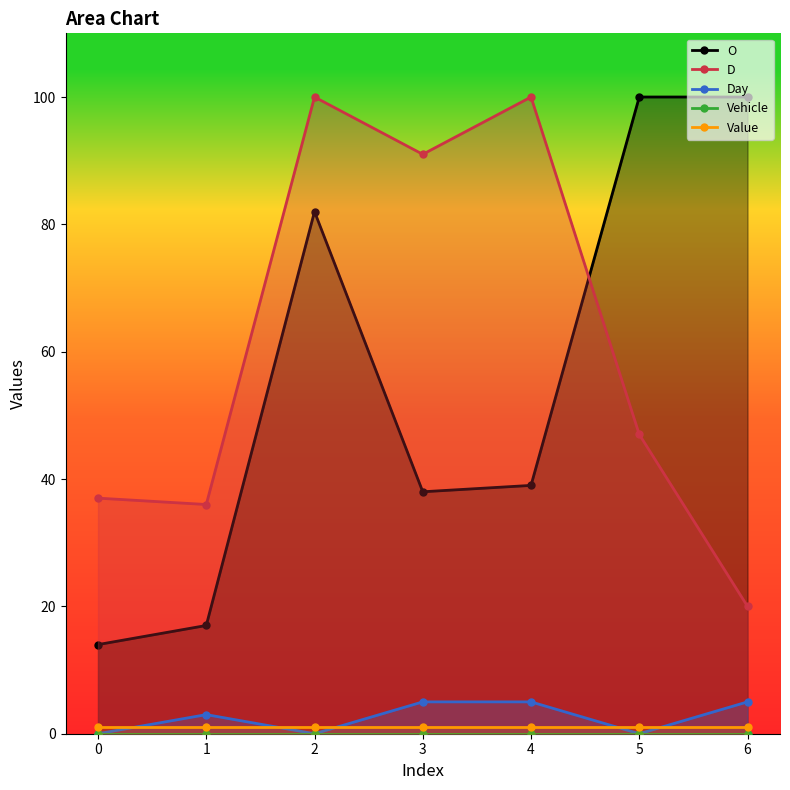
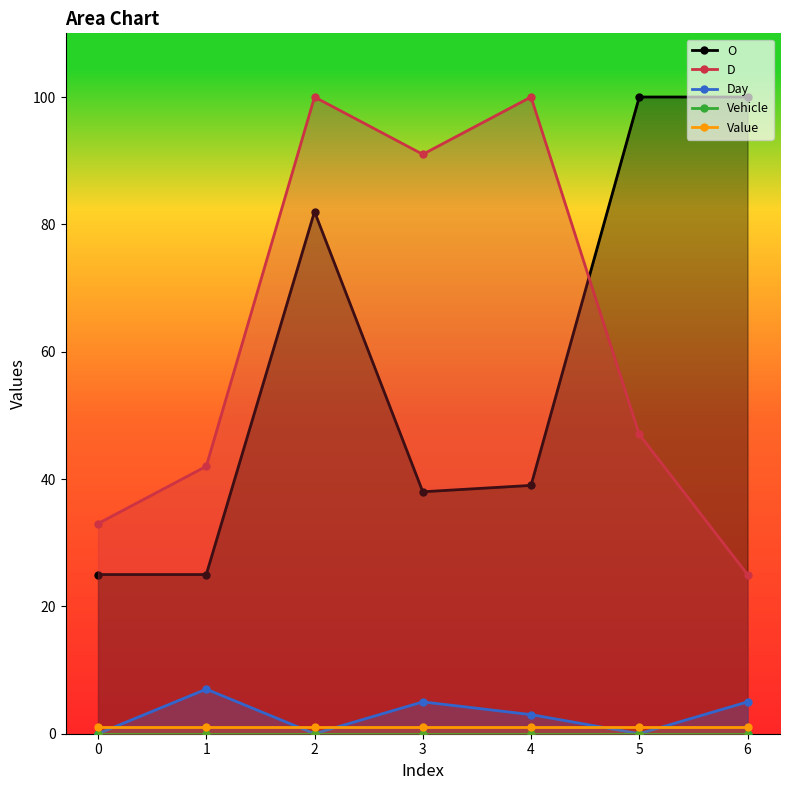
O, 0: 14 -> 25
D, 0: 37 -> 33
O, 1: 17 -> 25
D, 1: 36 -> 42
Day, 1: 3 -> 7
Day, 4: 5 -> 3
D, 6: 20 -> 25
